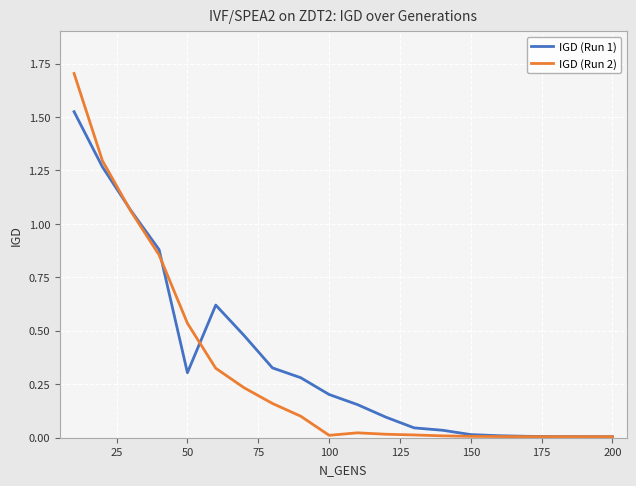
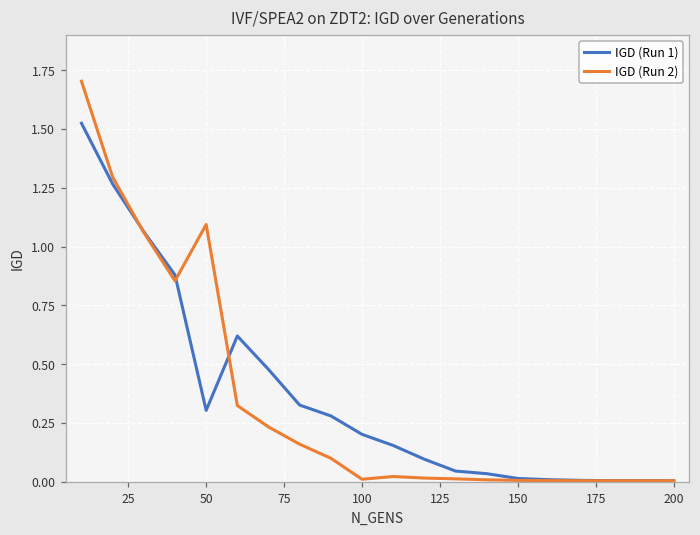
IGD (Run 2), 50: 0.54 -> 1.09
